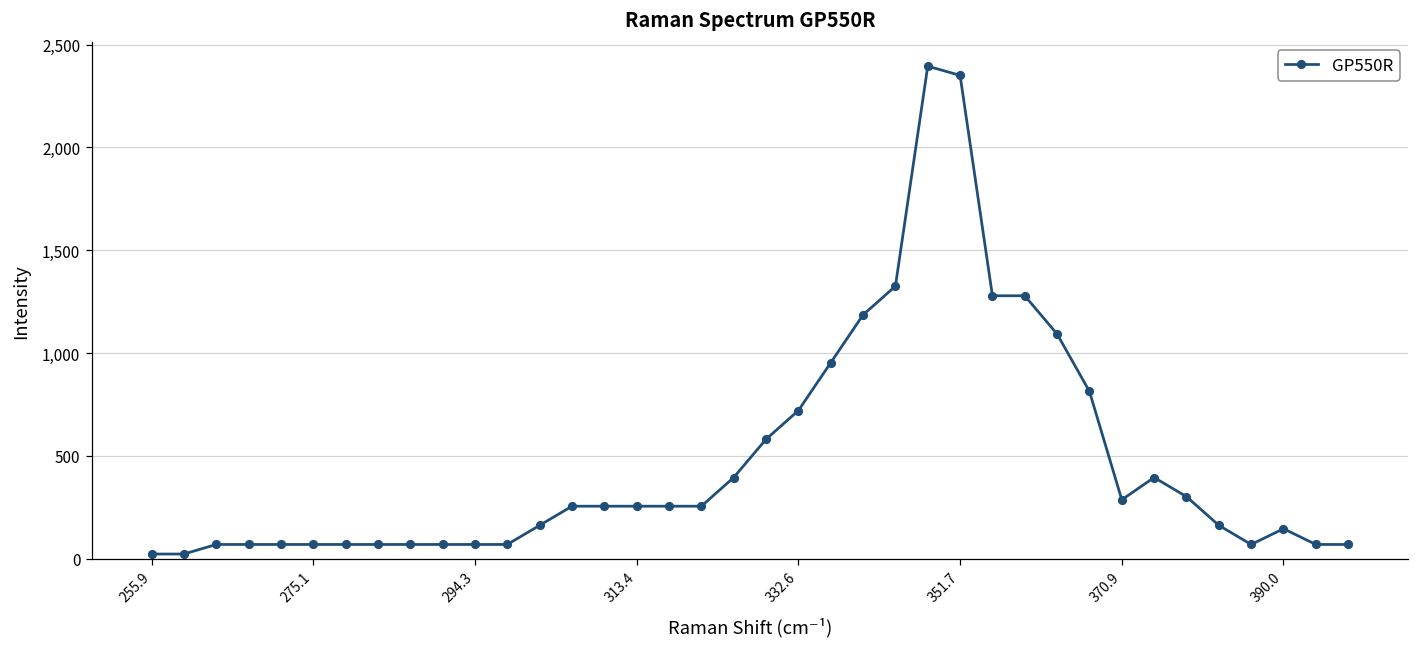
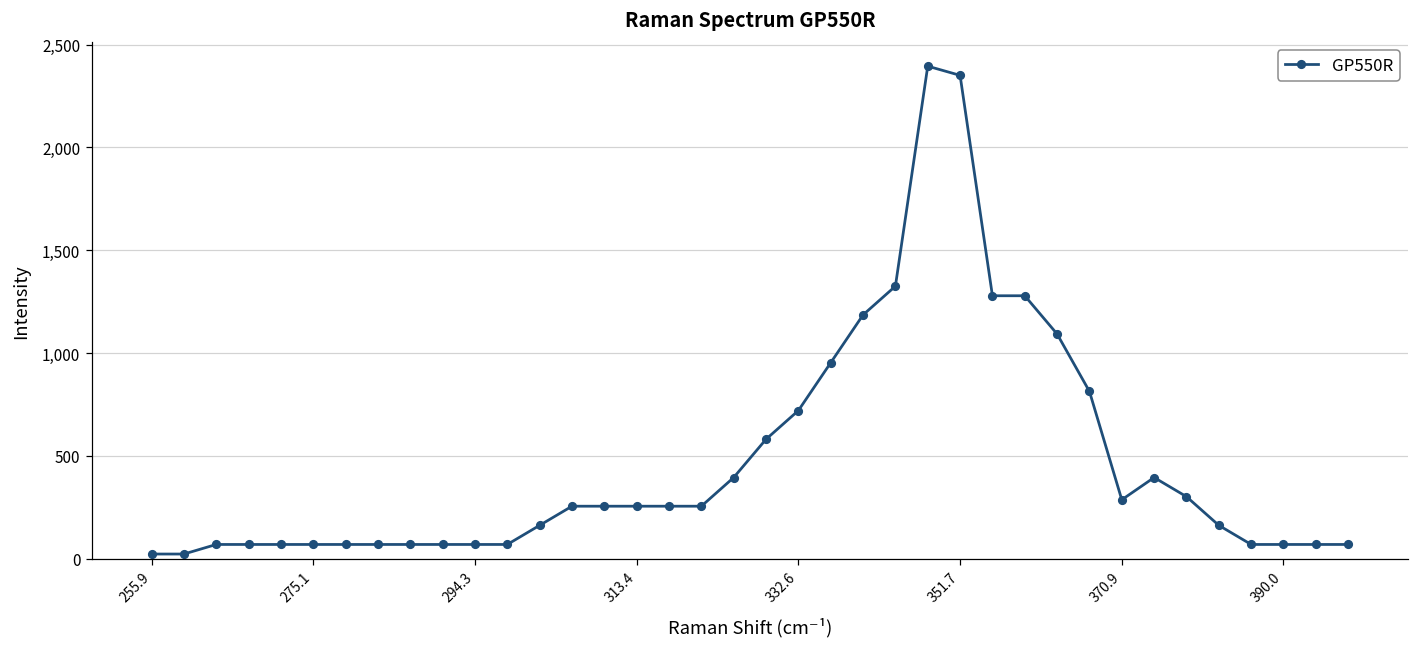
390.0: 150 -> 70
